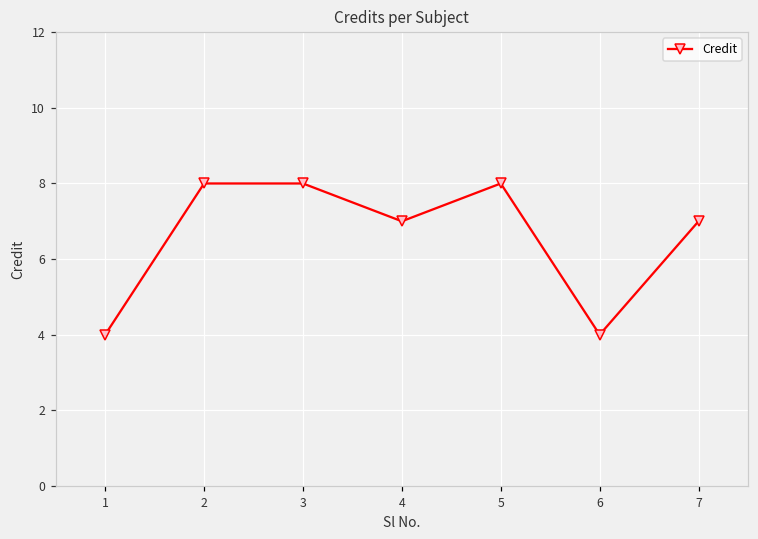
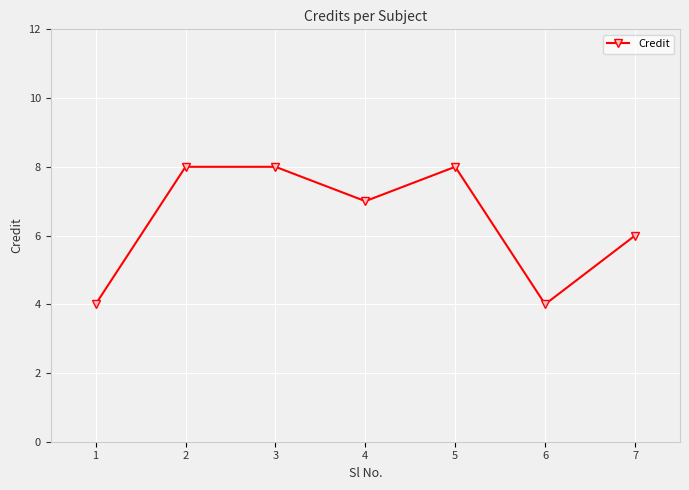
7: 7 -> 6
